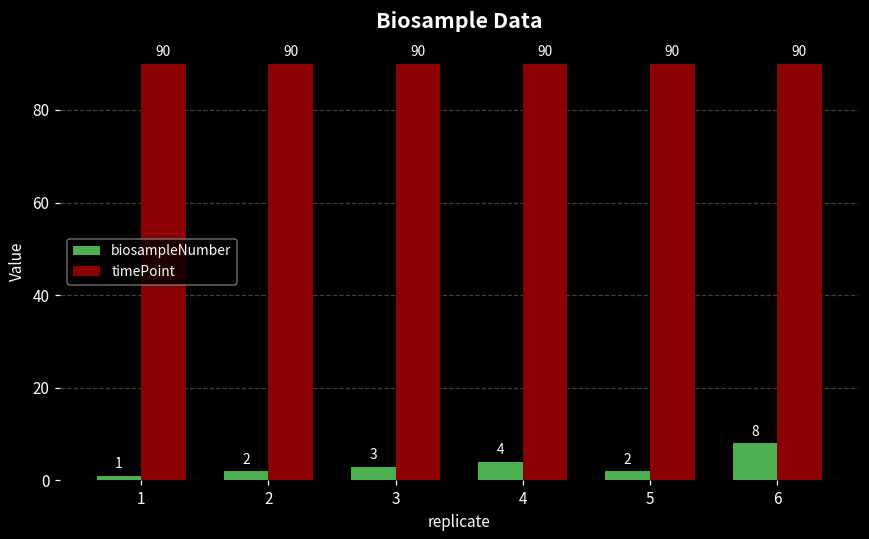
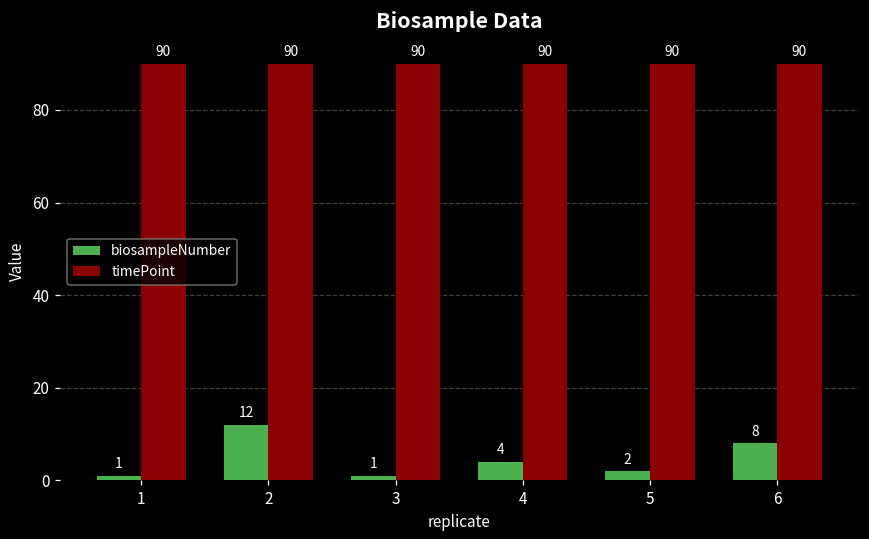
biosampleNumber, 2: 2 -> 12
biosampleNumber, 3: 3 -> 1
